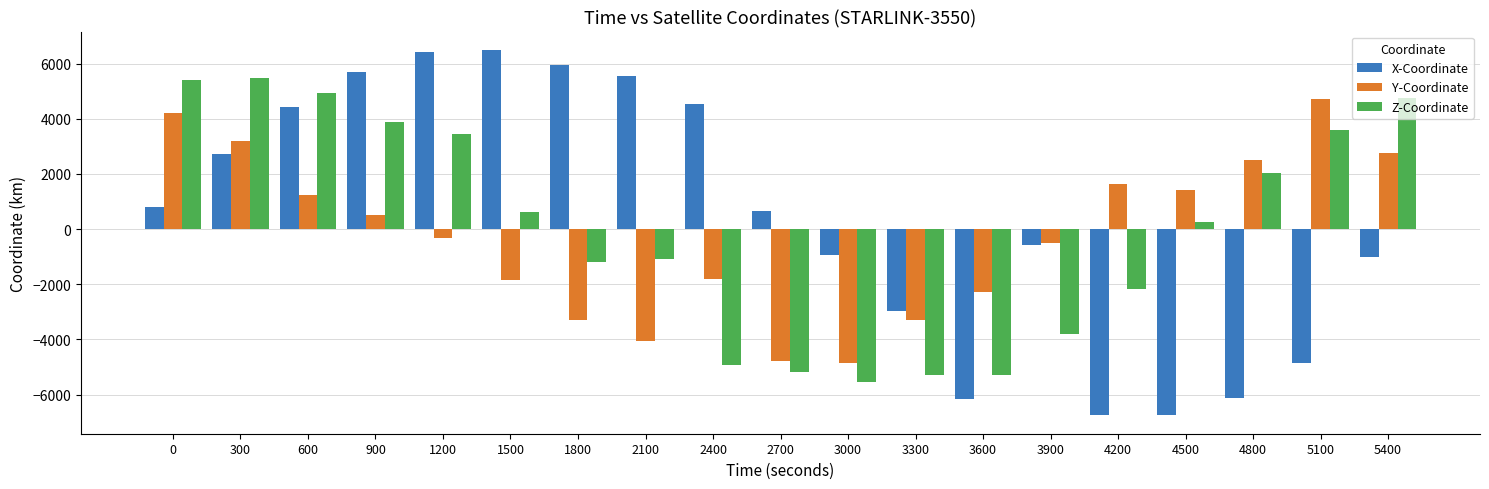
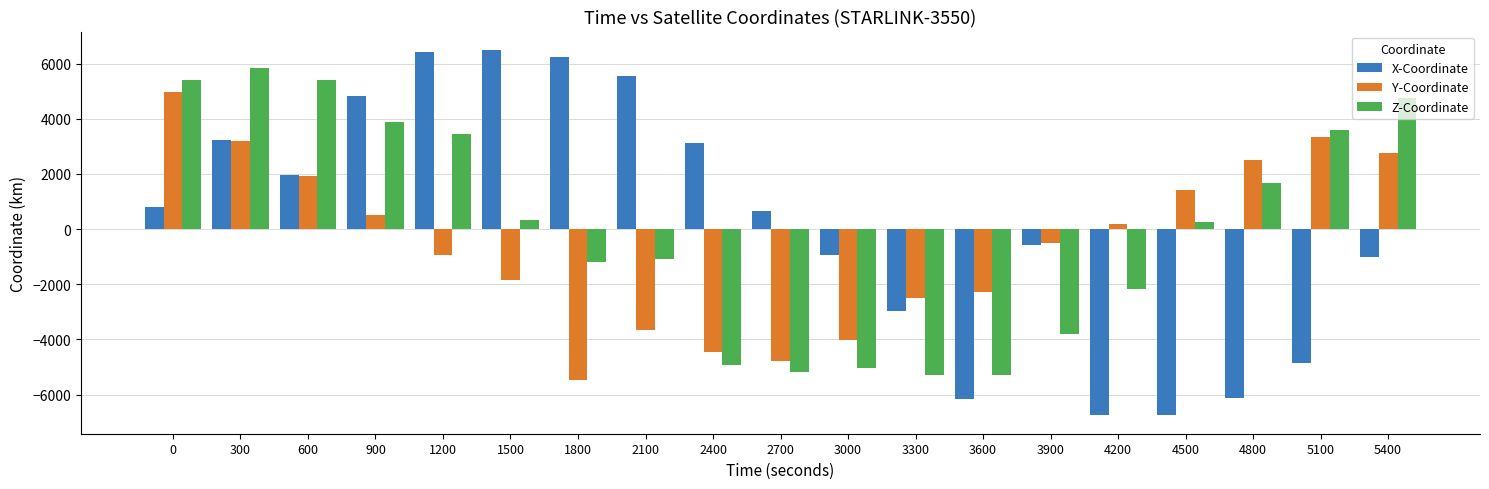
Y-Coordinate, 0: 4200 -> 5000
X-Coordinate, 300: 2700 -> 3200
Z-Coordinate, 300: 5500 -> 5800
X-Coordinate, 600: 4400 -> 2000
Y-Coordinate, 600: 1200 -> 1900
Z-Coordinate, 600: 4900 -> 5400
X-Coordinate, 900: 5700 -> 4800
Y-Coordinate, 1200: -300 -> -900
Z-Coordinate, 1500: 600 -> 300
X-Coordinate, 1800: 5900 -> 6200
Y-Coordinate, 1800: -3300 -> -5500
Y-Coordinate, 2100: -4100 -> -3700
X-Coordinate, 2400: 4500 -> 3100
Y-Coordinate, 2400: -1800 -> -4400
Y-Coordinate, 3000: -4900 -> -4000
Z-Coordinate, 3000: -5500 -> -5000
Y-Coordinate, 3300: -3300 -> -2500
Y-Coordinate, 4200: 1700 -> 200
Z-Coordinate, 4800: 2000 -> 1700
Y-Coordinate, 5100: 4700 -> 3400
